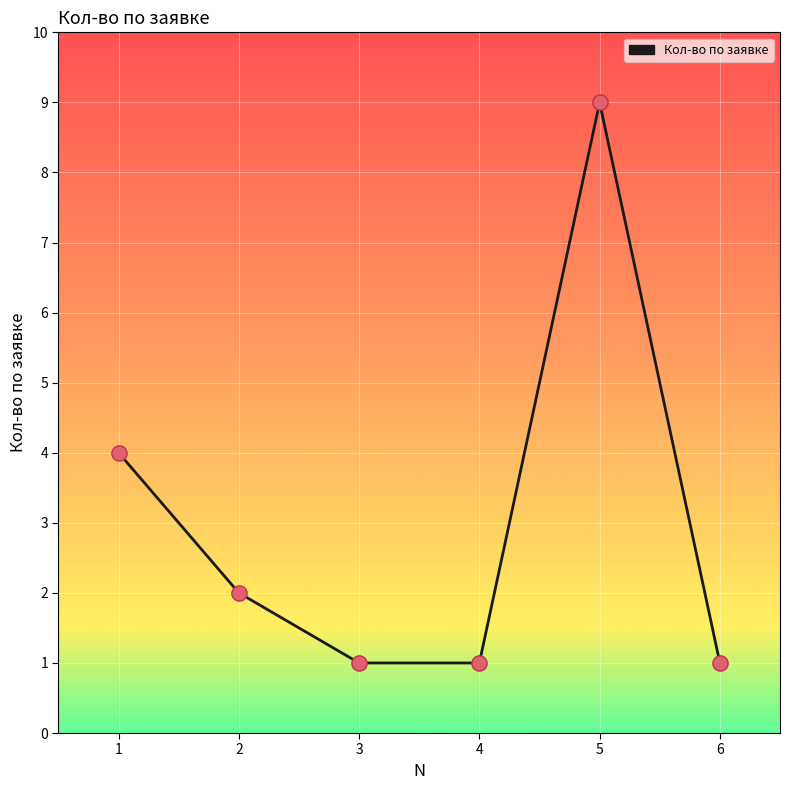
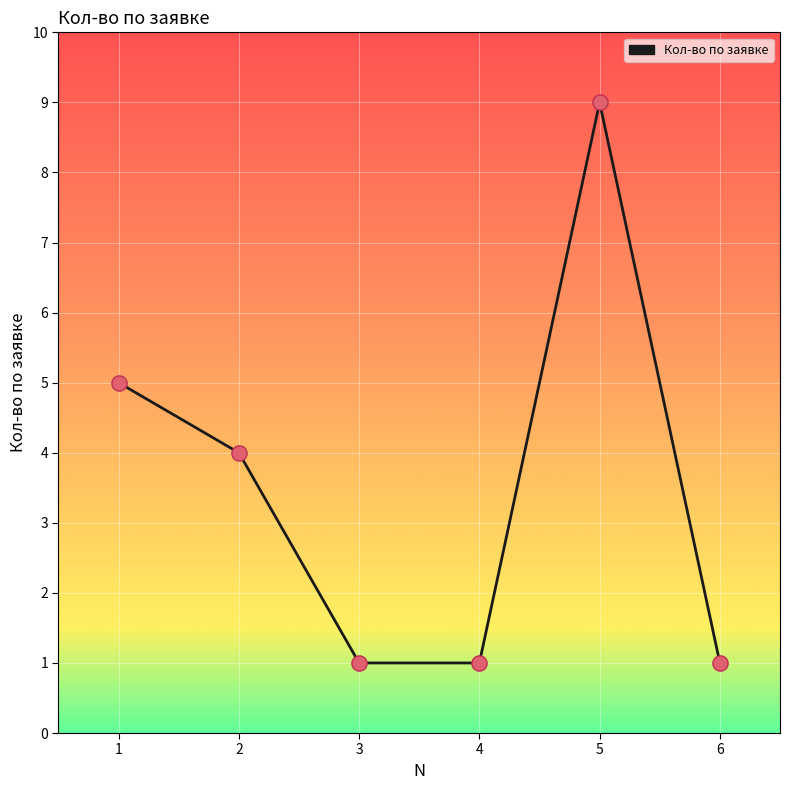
1: 4 -> 5
2: 2 -> 4
